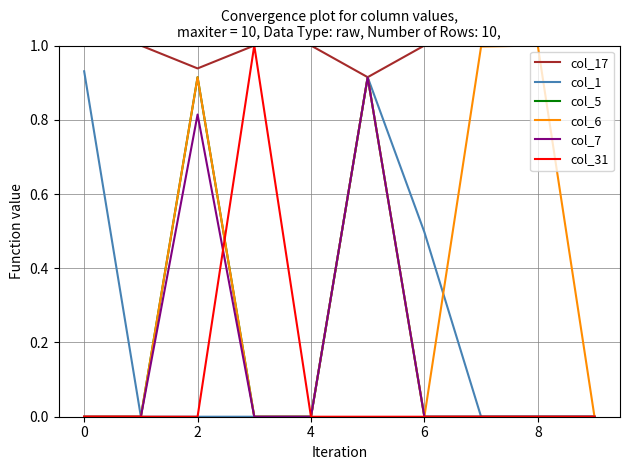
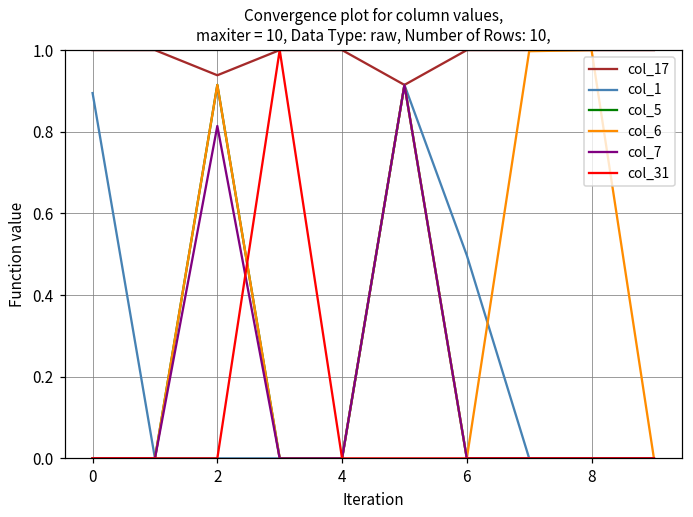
col_1, 0: 0.93 -> 0.89
